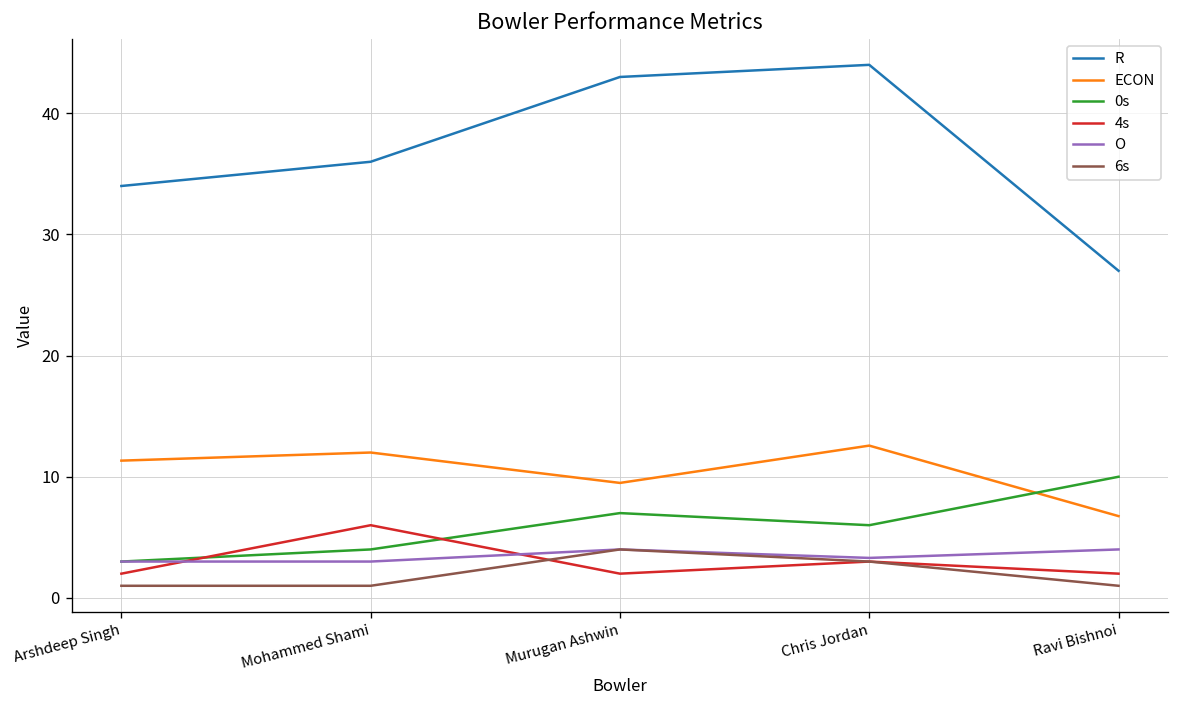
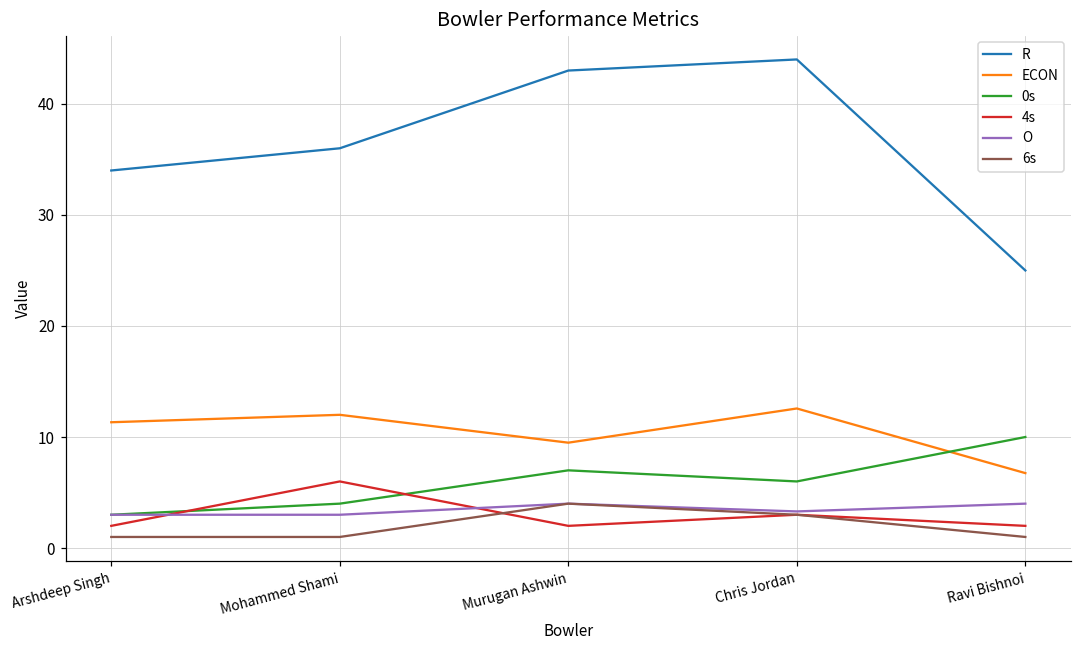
R, Ravi Bishnoi: 27 -> 25
